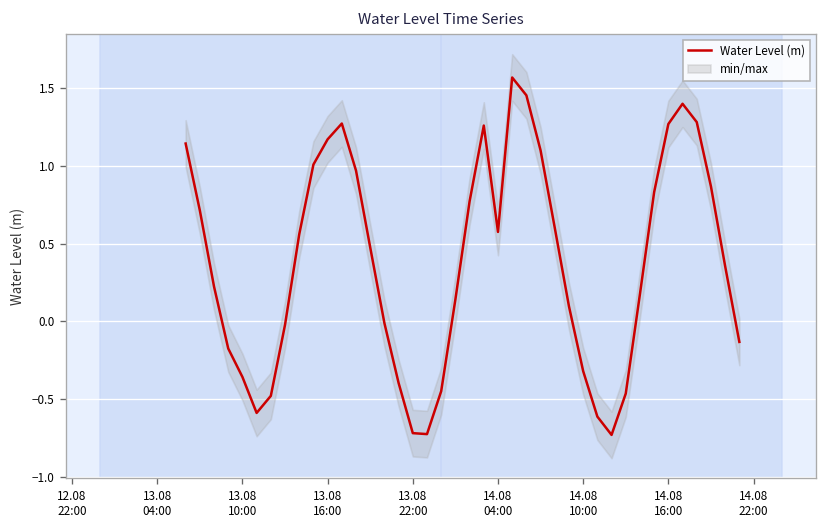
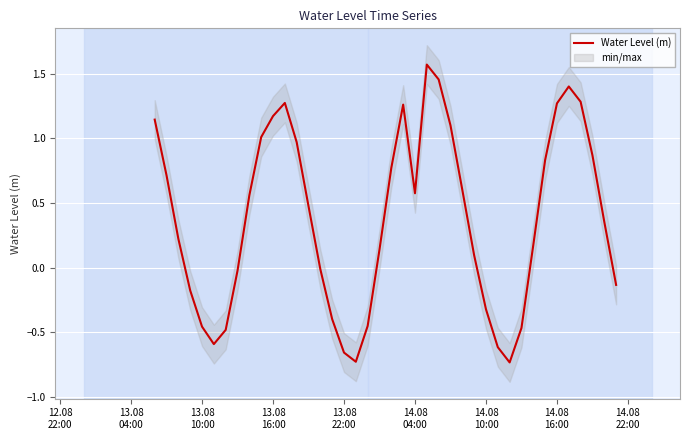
Water Level (m), 13.08 10:00: -0.36 -> -0.46
Water Level (m), 13.08 22:00: -0.72 -> -0.66
